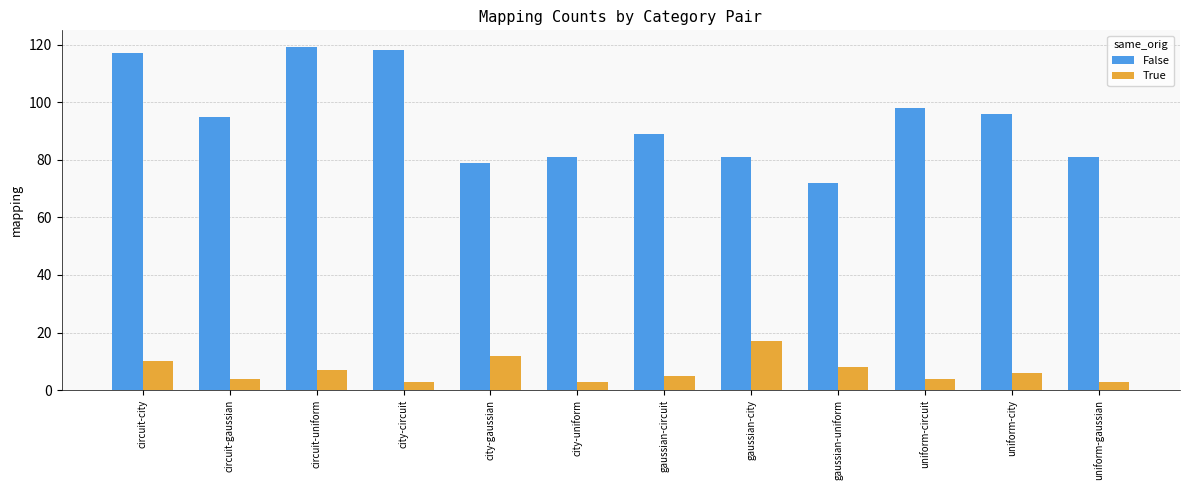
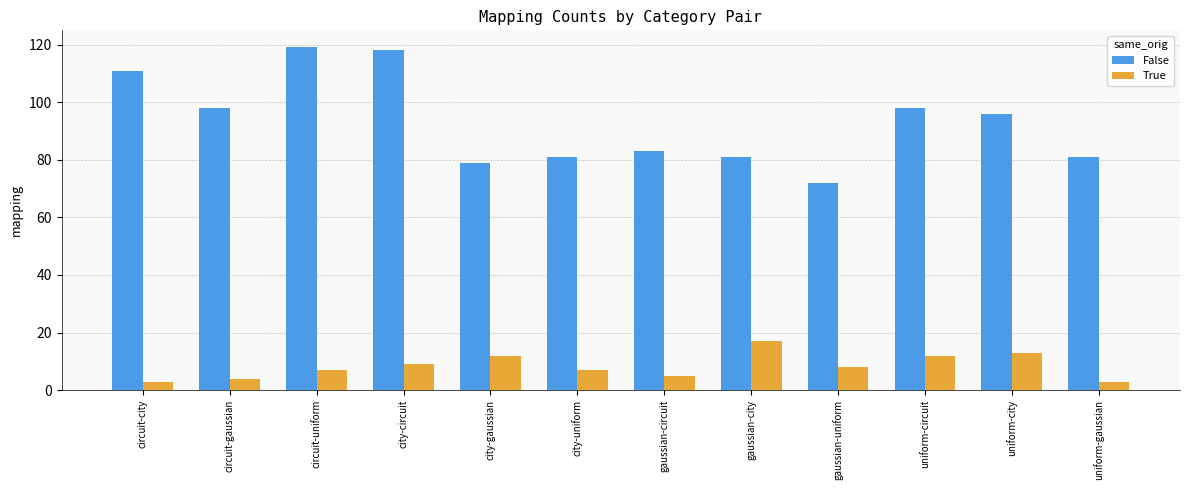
False, circuit-city: 117 -> 111
True, circuit-city: 10 -> 3
False, circuit-gaussian: 95 -> 98
True, city-circuit: 3 -> 9
True, city-uniform: 3 -> 7
False, gaussian-circuit: 89 -> 83
True, uniform-circuit: 4 -> 12
True, uniform-city: 6 -> 13
